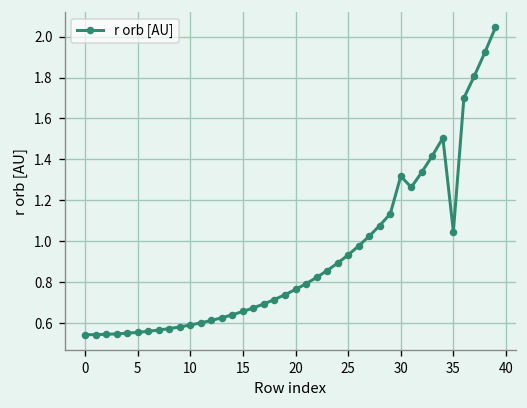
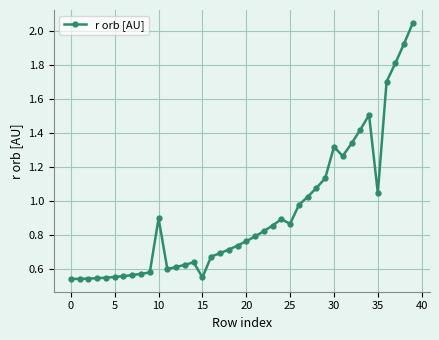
10: 0.59 -> 0.90
15: 0.66 -> 0.55
25: 0.93 -> 0.87
